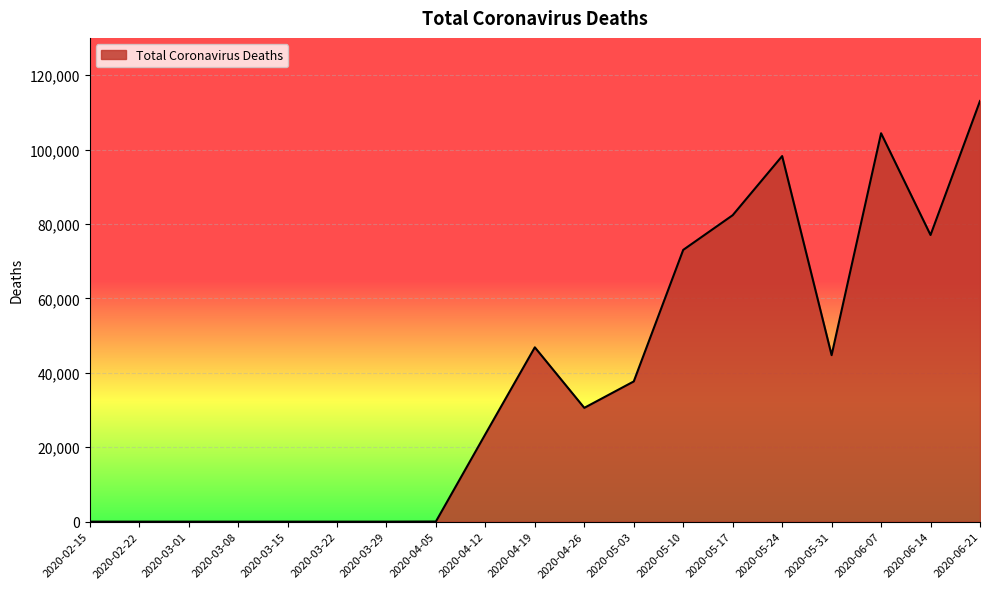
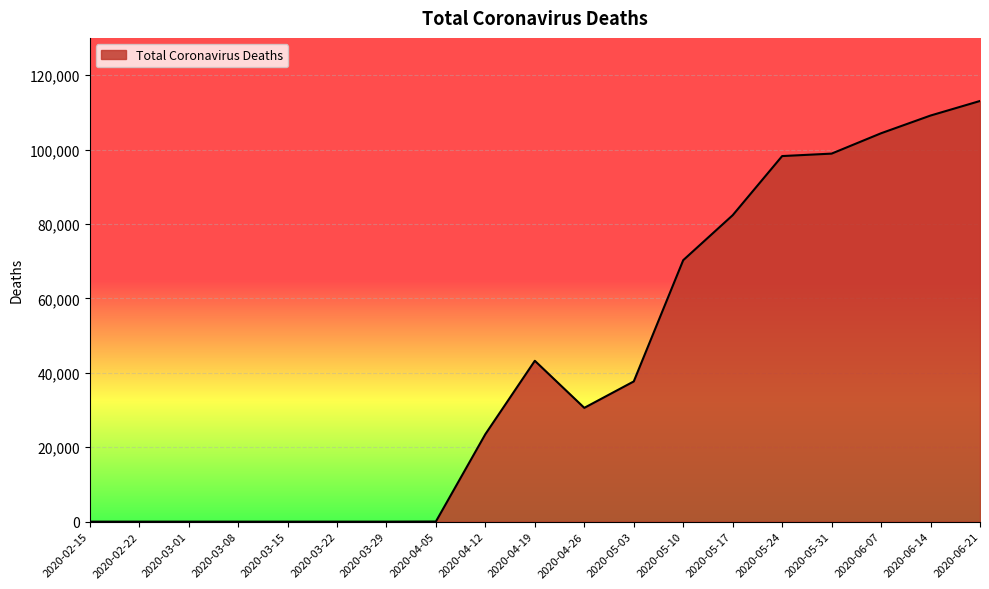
2020-04-19: 47,000 -> 43,000
2020-05-10: 73,000 -> 70,000
2020-05-31: 45,000 -> 99,000
2020-06-14: 77,000 -> 109,000
